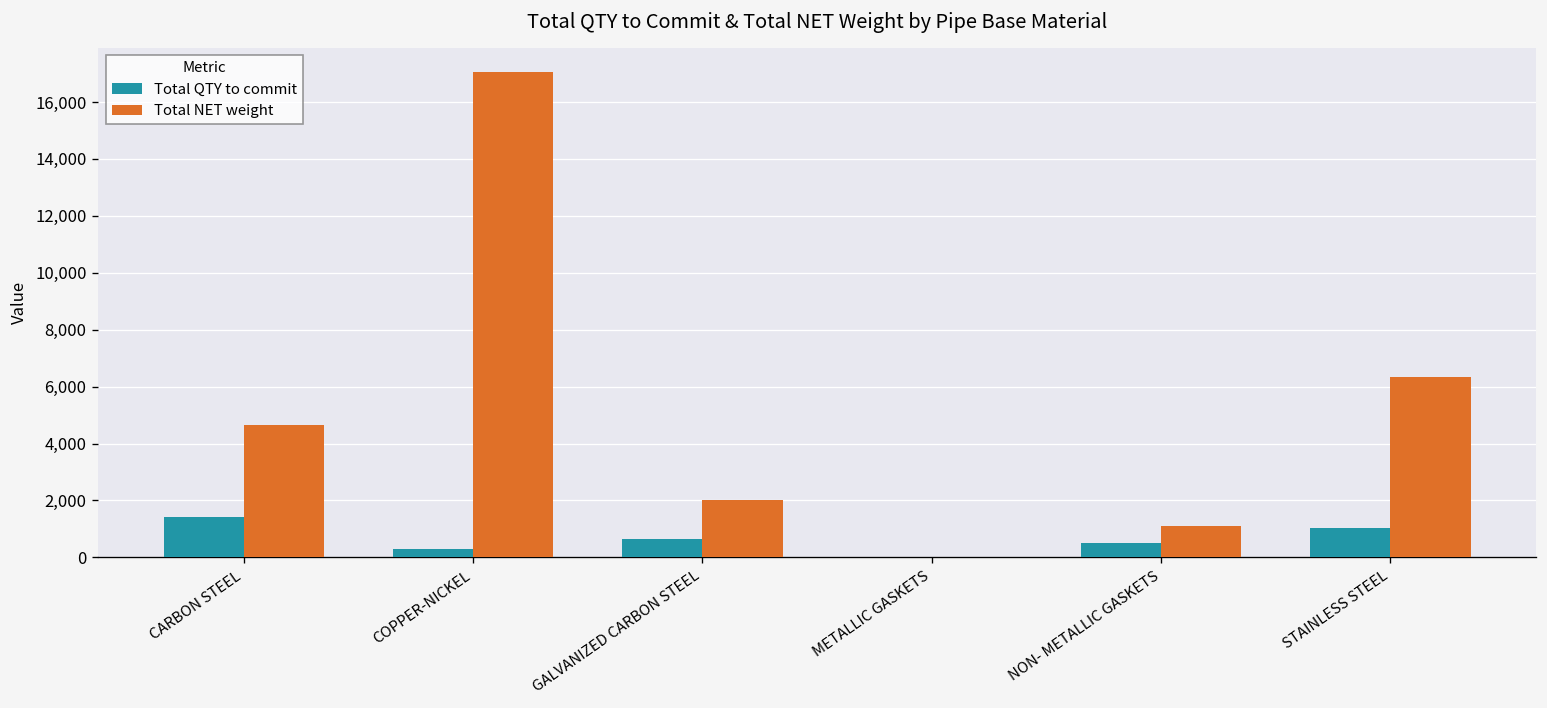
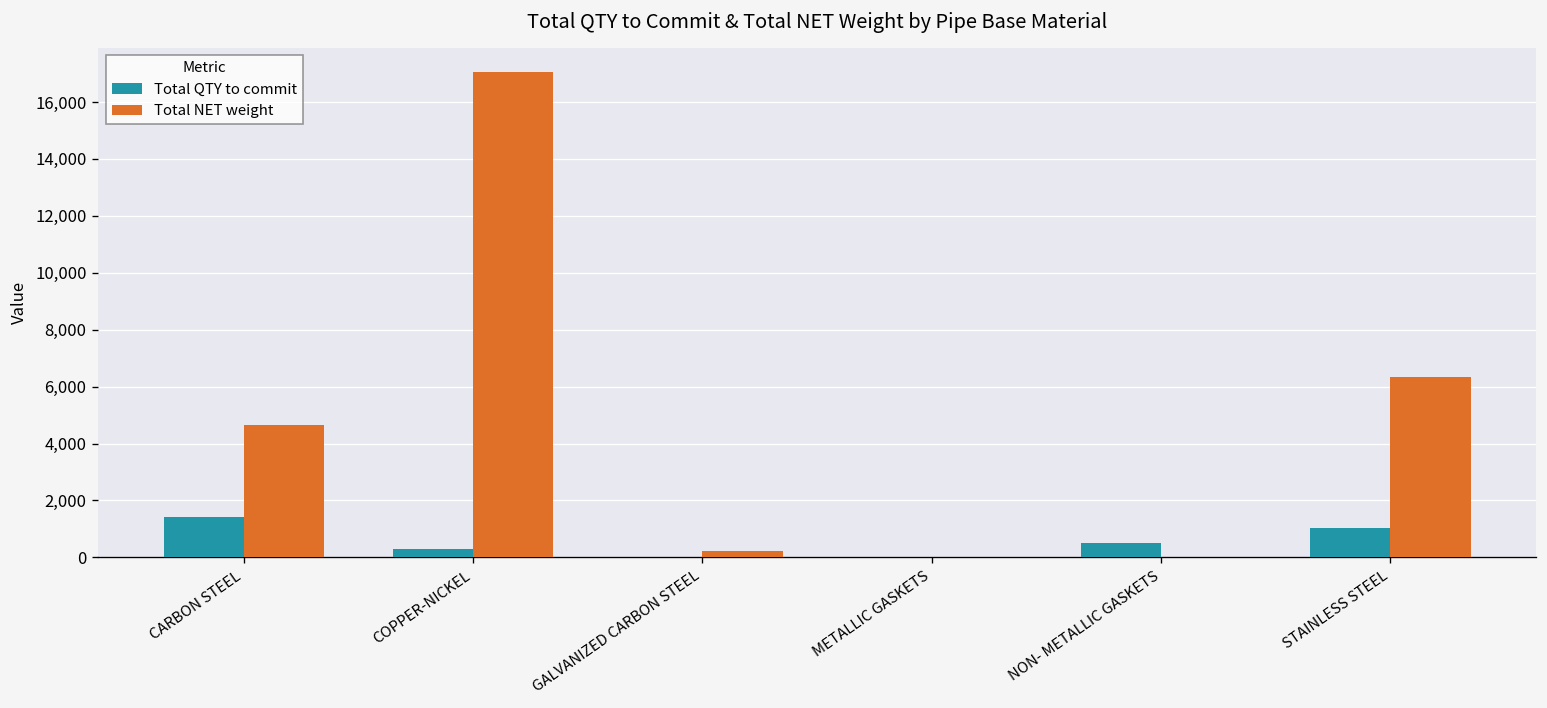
Total QTY to commit, GALVANIZED CARBON STEEL: 600 -> 0
Total NET weight, GALVANIZED CARBON STEEL: 2,000 -> 200
Total NET weight, NON- METALLIC GASKETS: 1,100 -> 0
